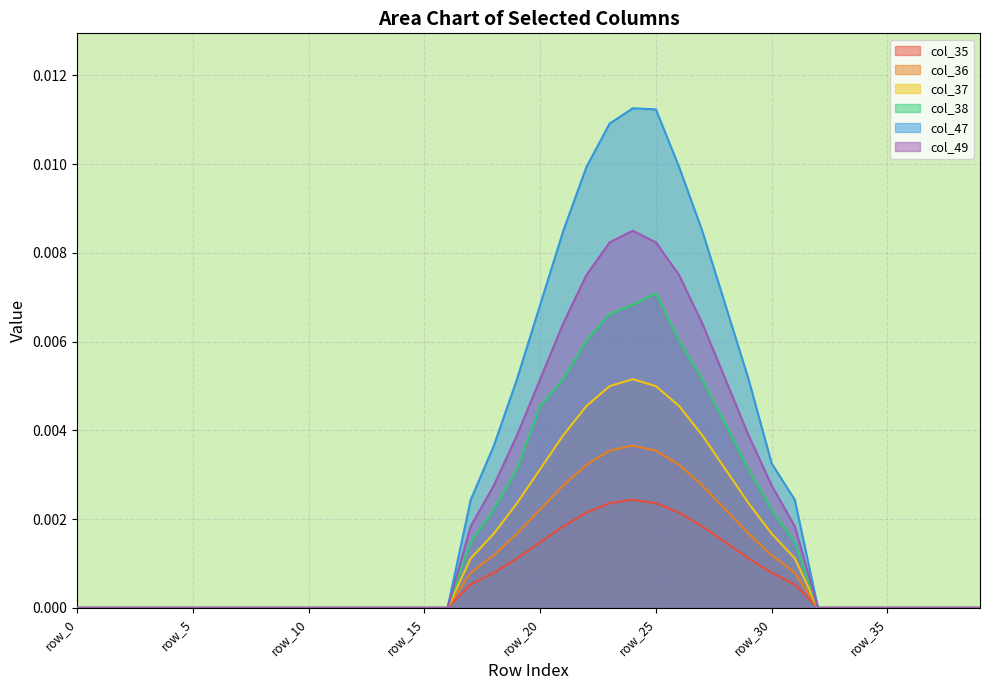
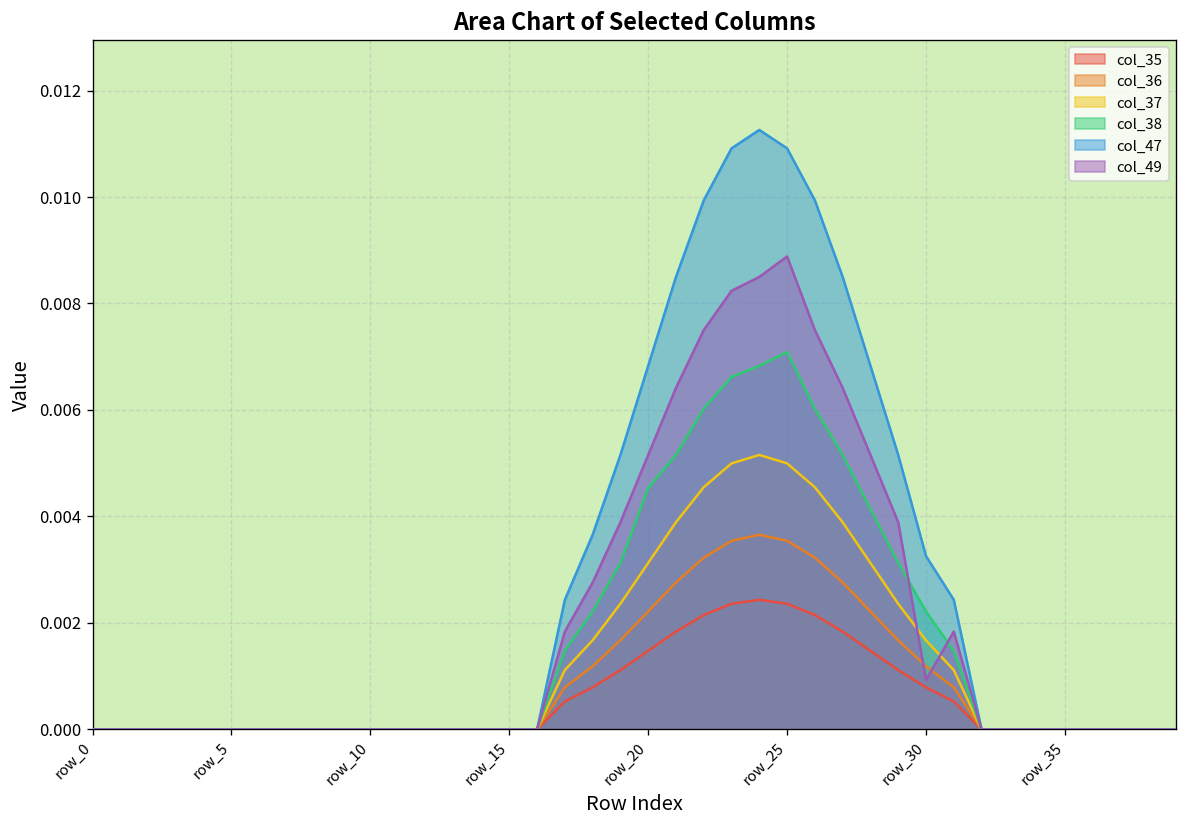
col_47, row_25: 0.0112 -> 0.0109
col_49, row_25: 0.0082 -> 0.0089
col_49, row_30: 0.0028 -> 0.0009
